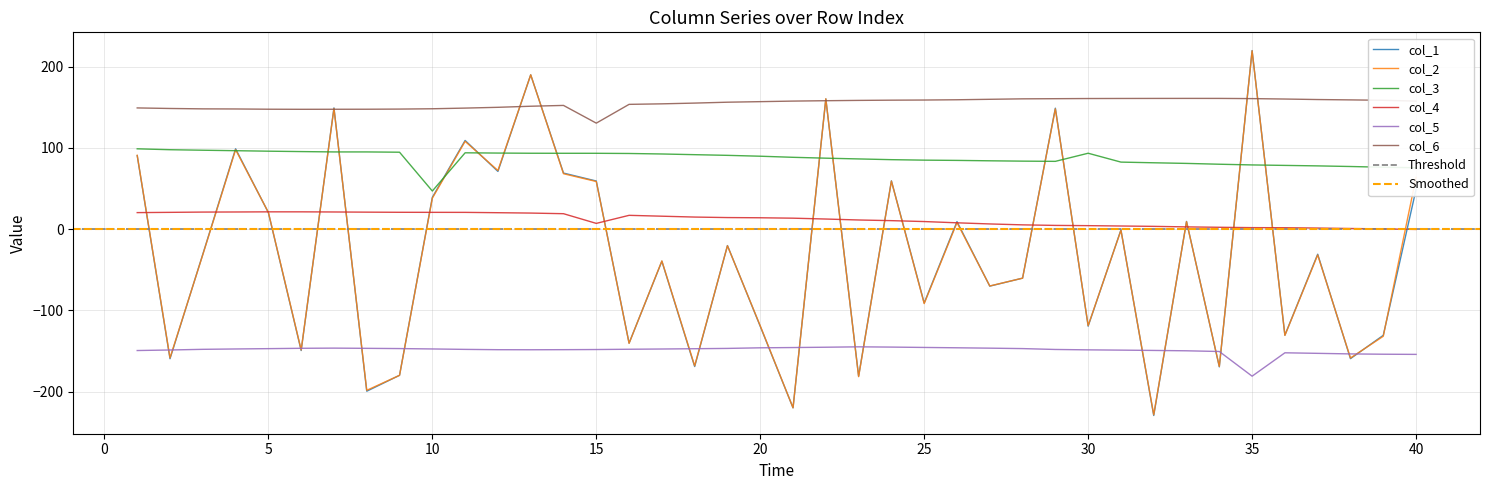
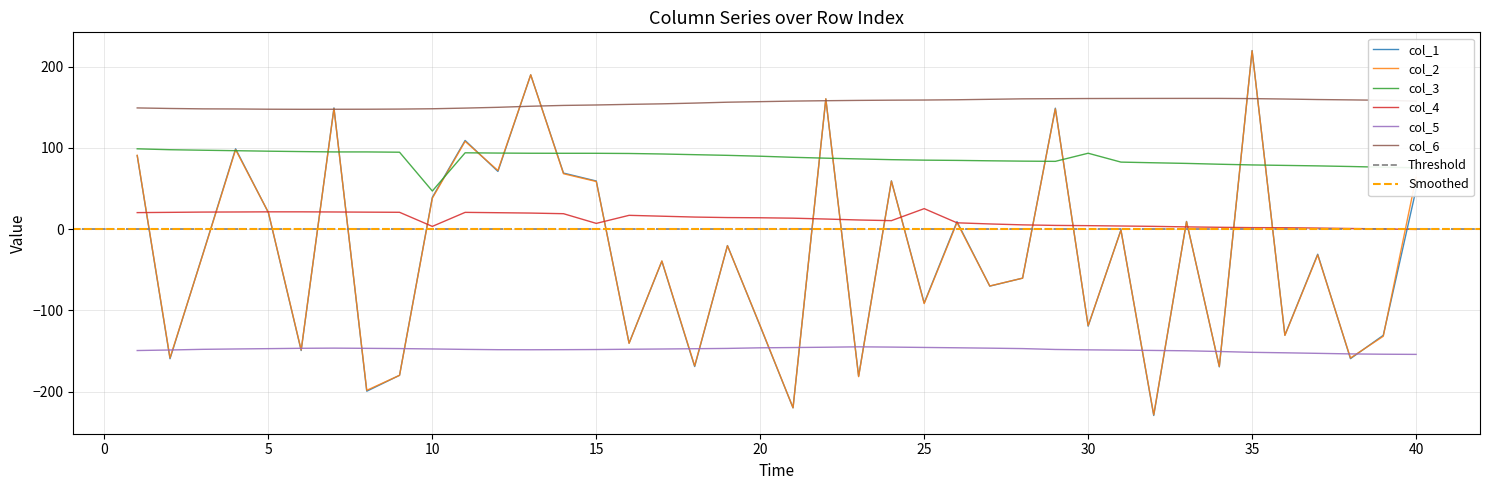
col_4, 10: 20 -> 0
col_6, 15: 130 -> 150
col_4, 25: 10 -> 30
col_5, 35: -180 -> -150
